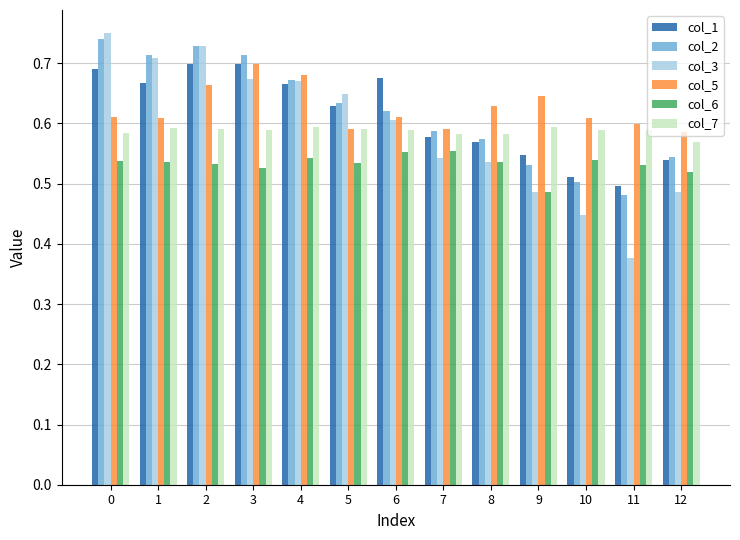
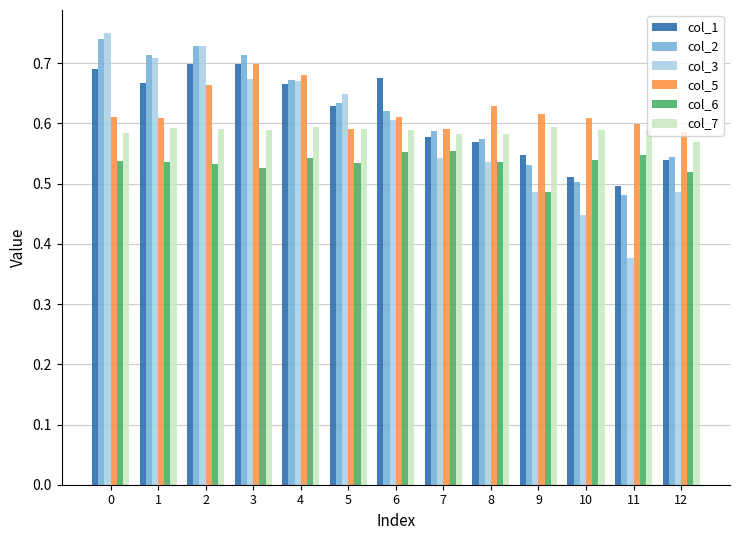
col_5, 9: 0.65 -> 0.62
col_6, 11: 0.53 -> 0.55
